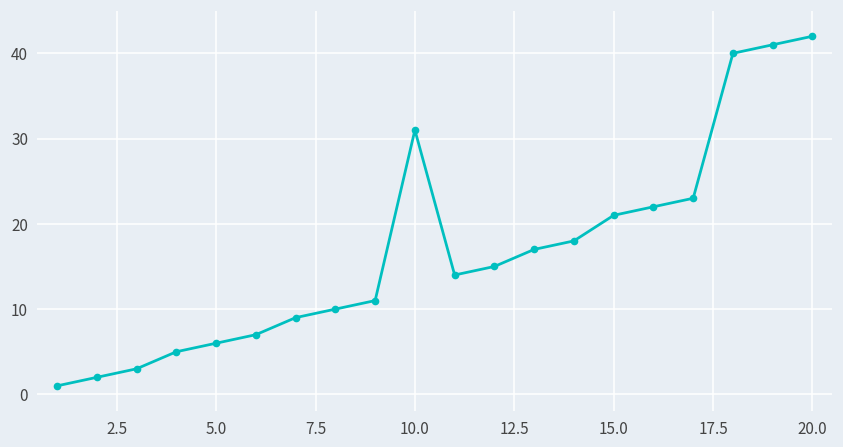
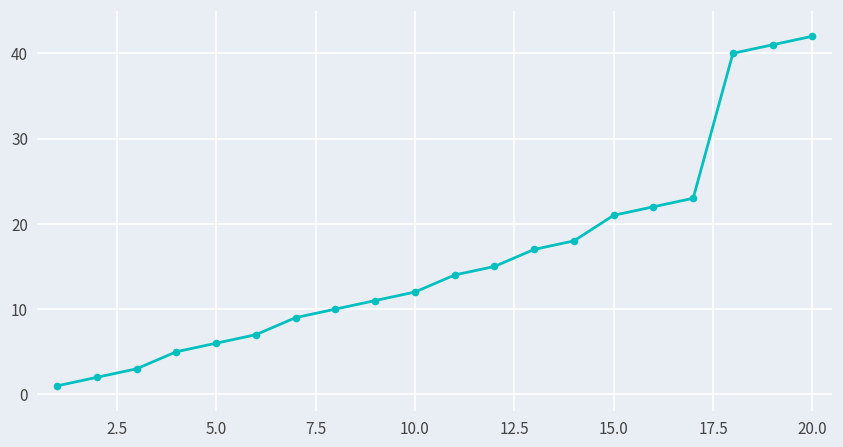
10.0: 31 -> 12
